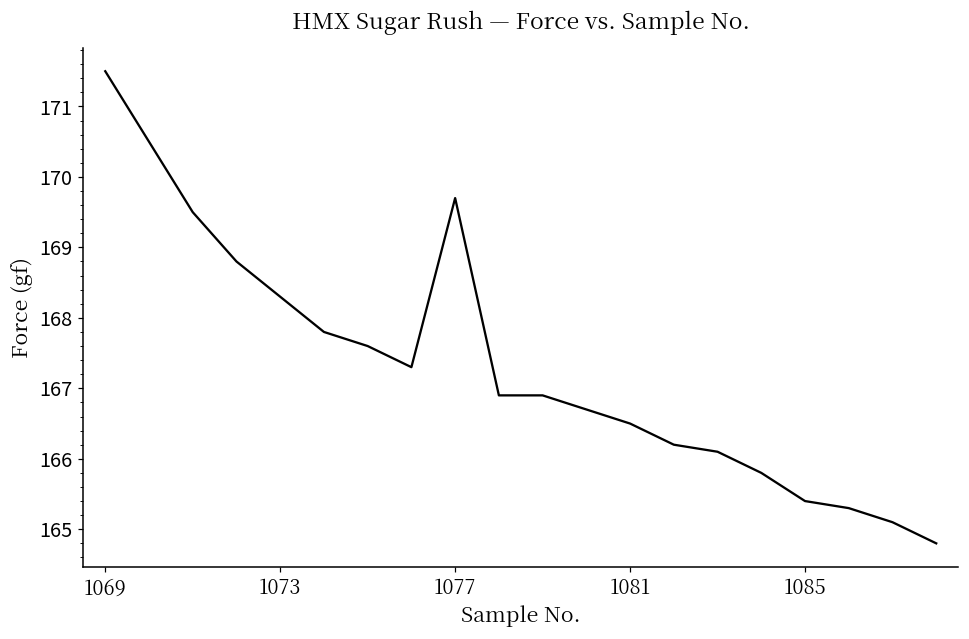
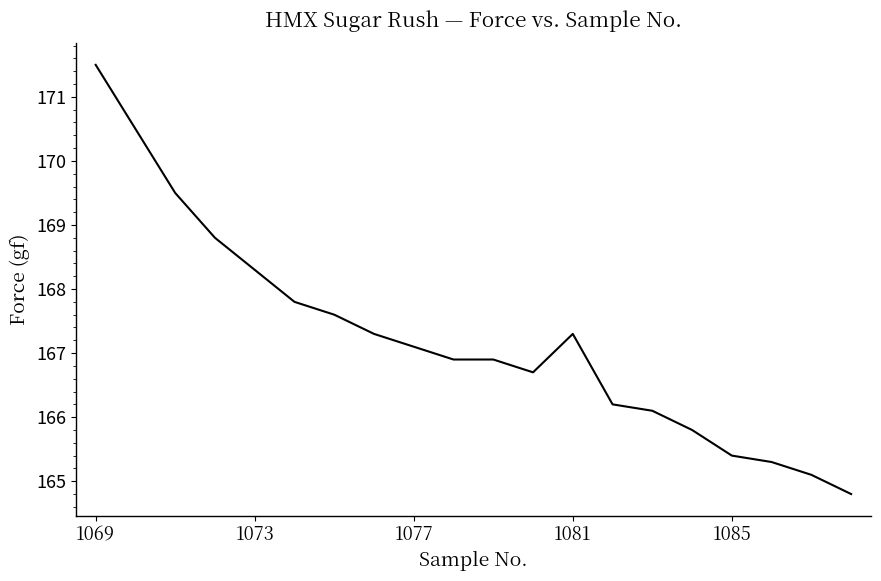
1077: 169.7 -> 167.1
1081: 166.5 -> 167.3
